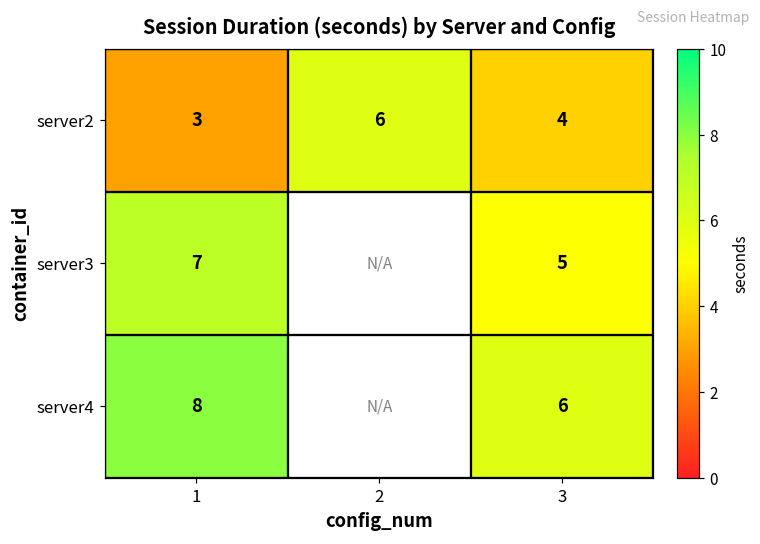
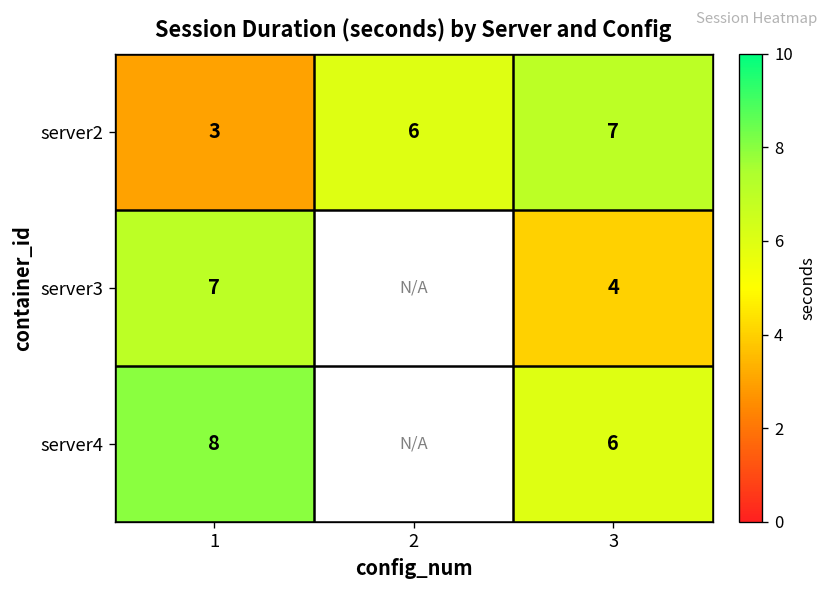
server2, 3: 4 -> 7
server3, 3: 5 -> 4
